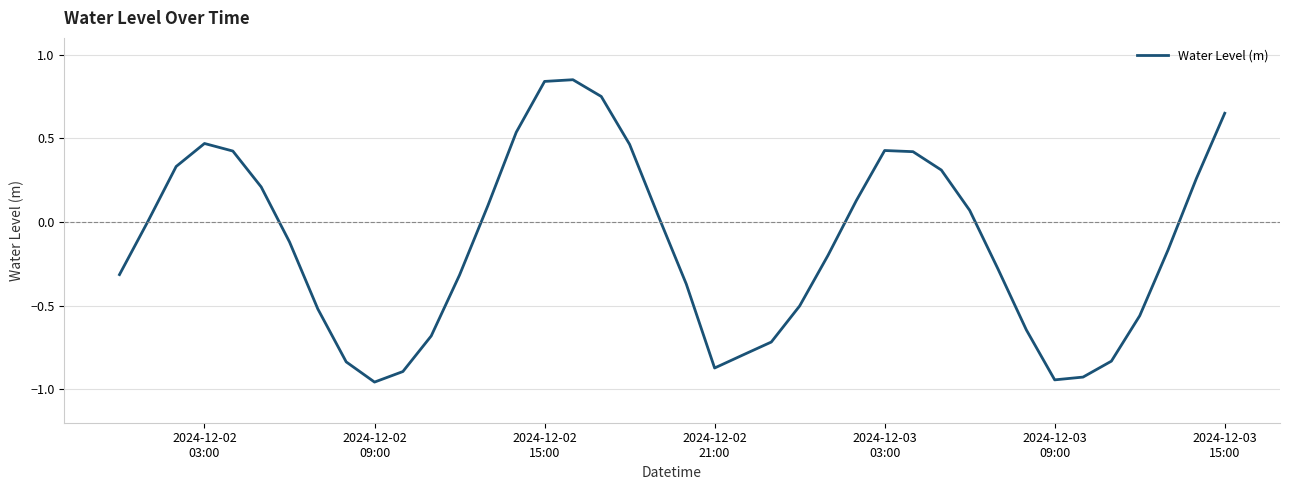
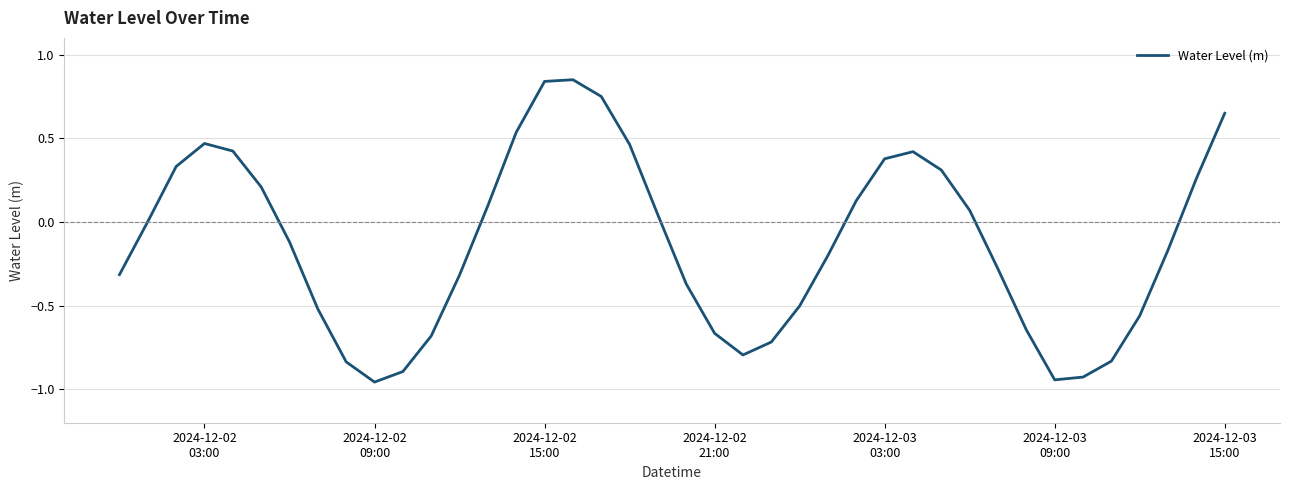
2024-12-02 21:00: -0.87 -> -0.67
2024-12-03 03:00: 0.43 -> 0.38
